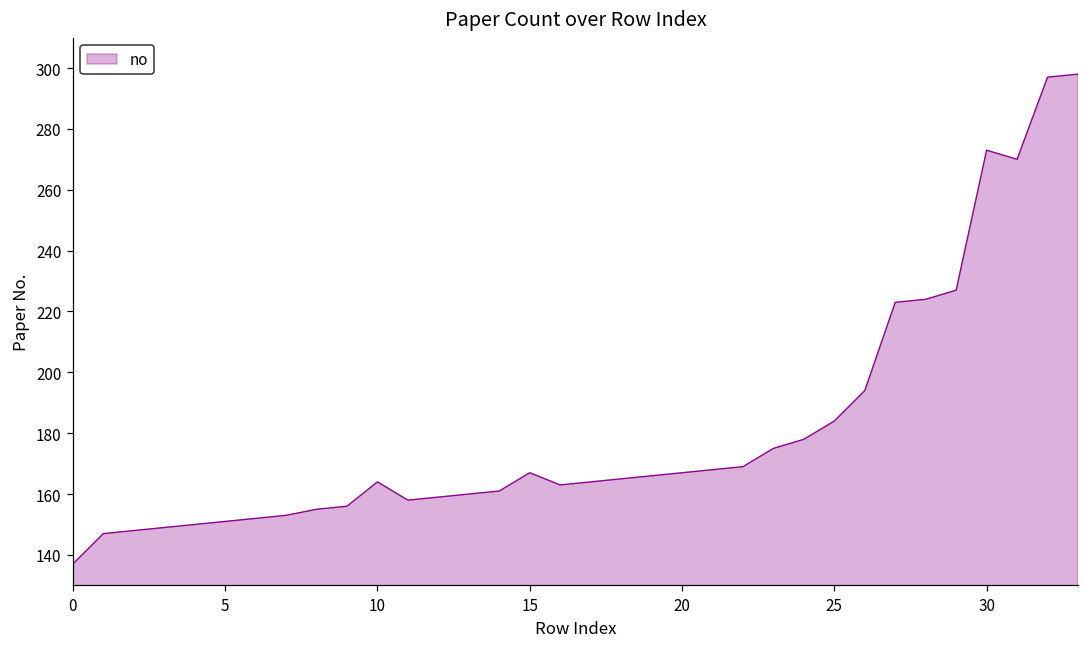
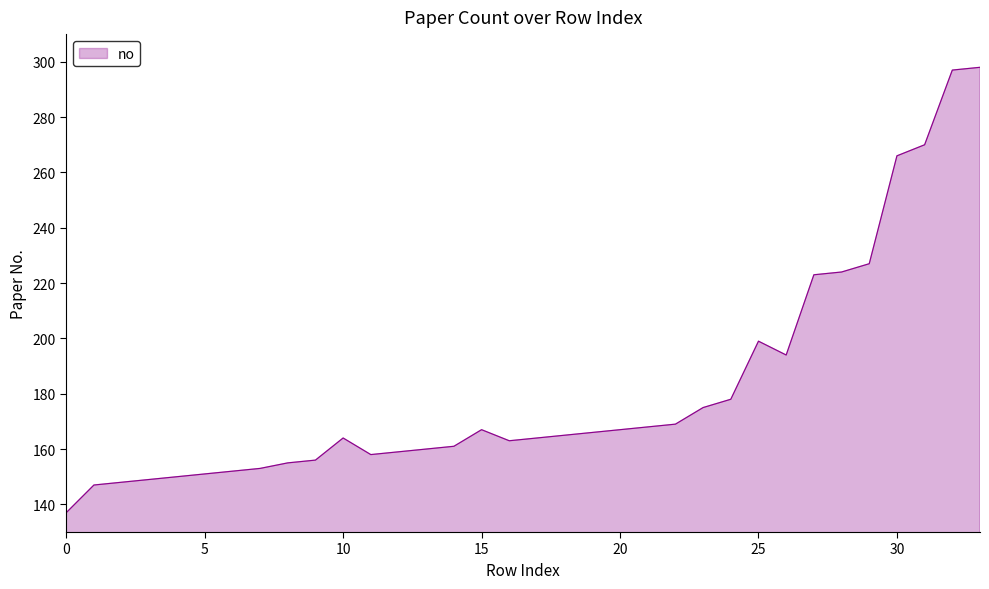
25: 184 -> 199
30: 273 -> 266
